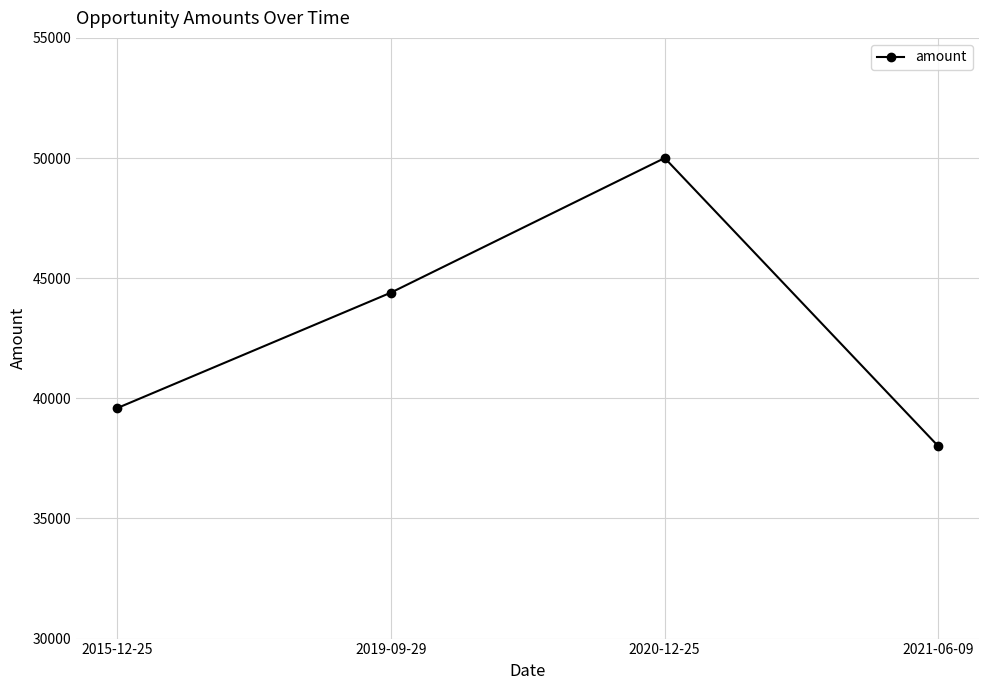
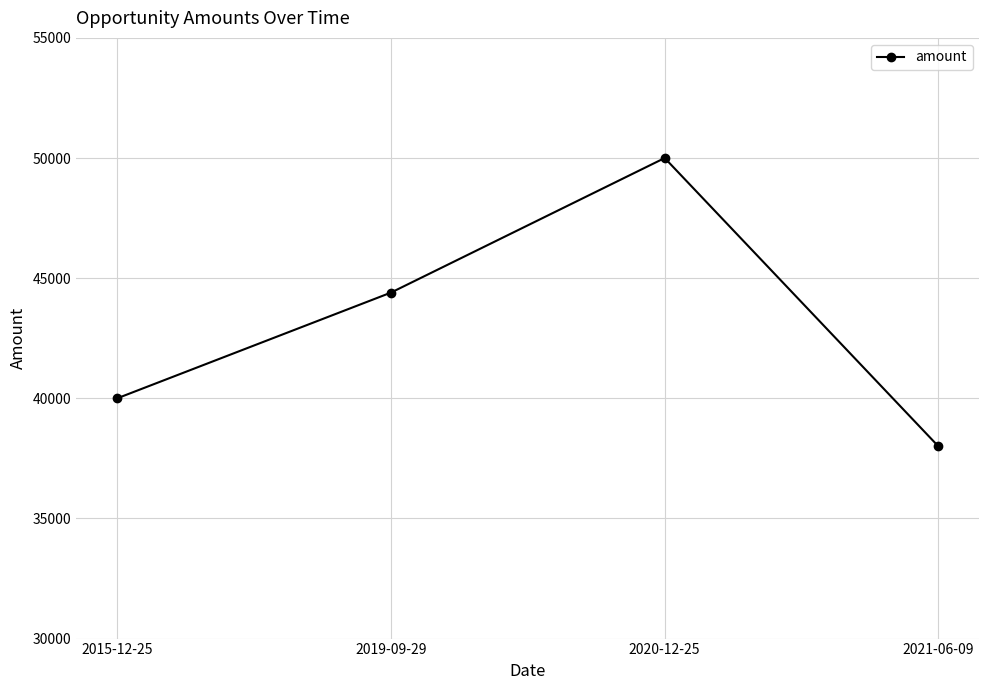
2015-12-25: 39600 -> 40000
